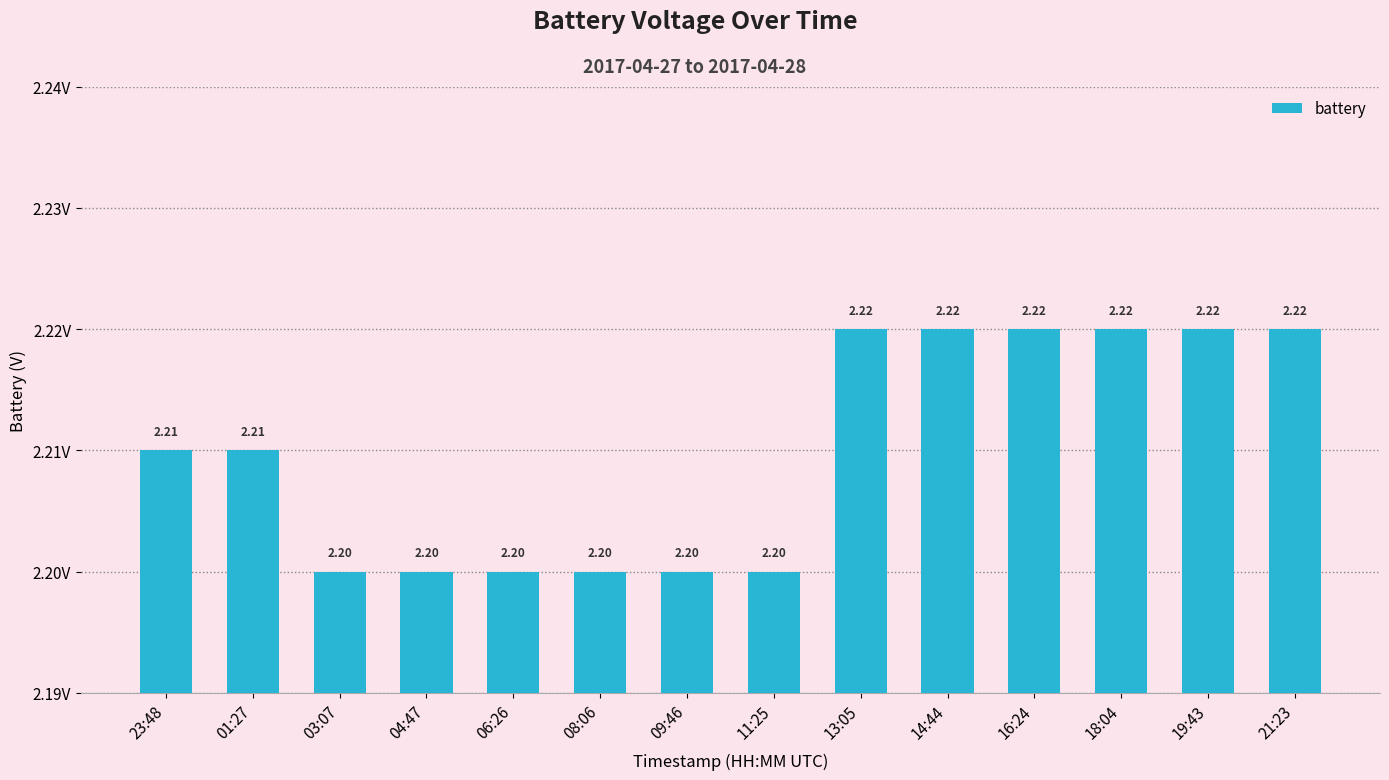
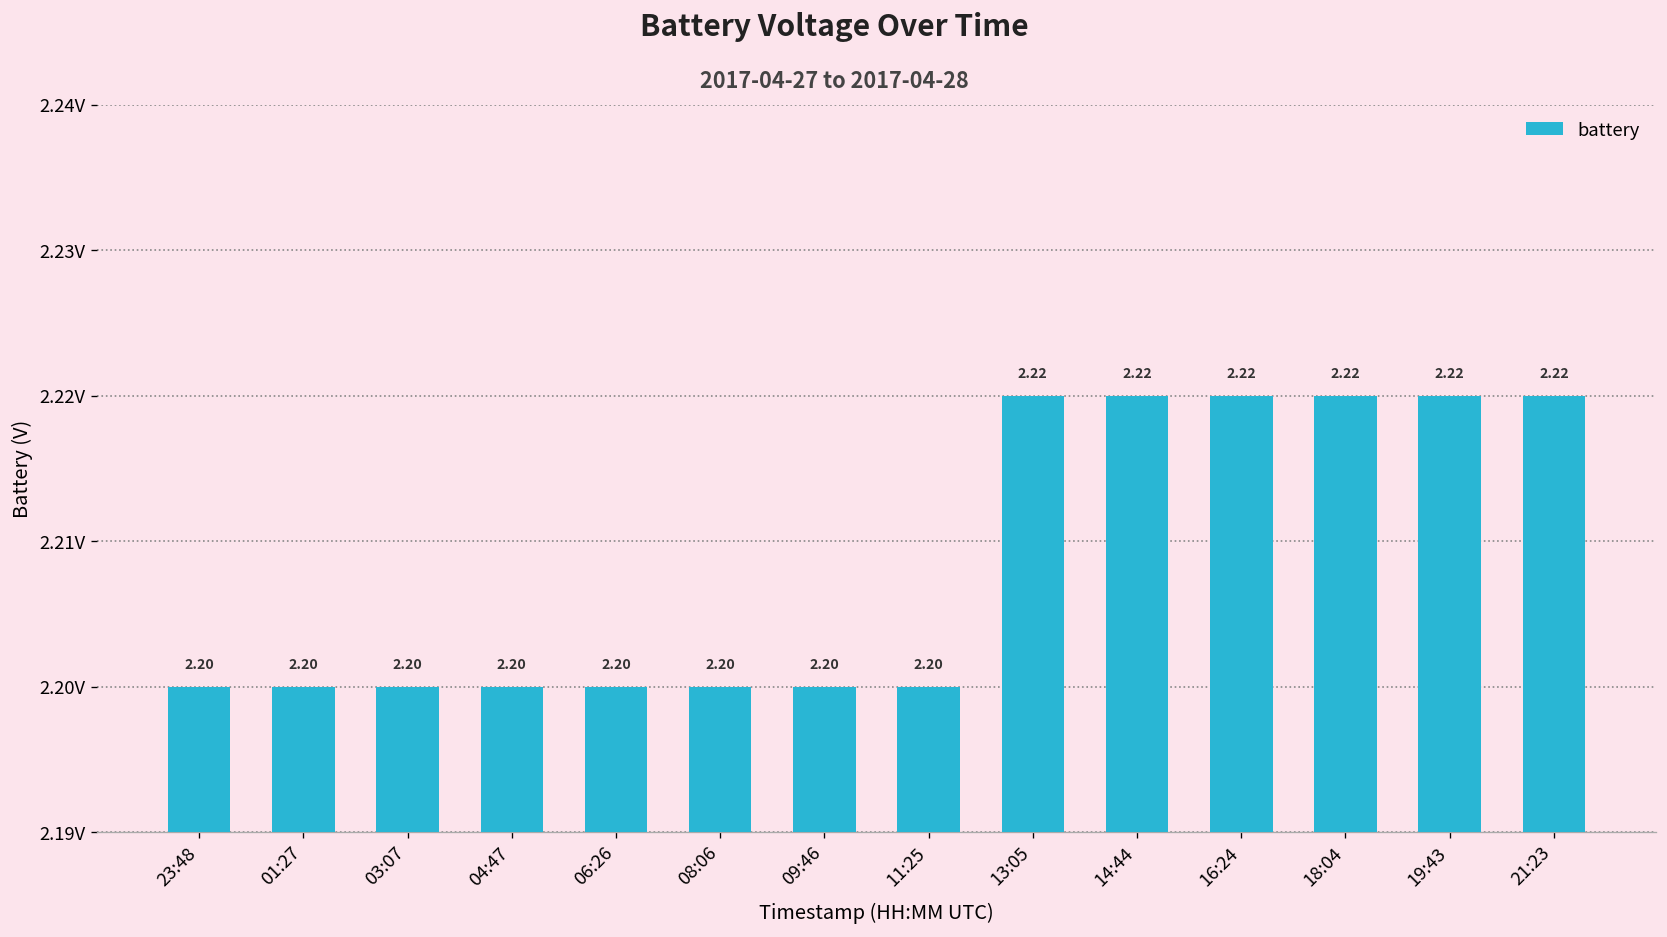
23:48: 2.21 -> 2.20
01:27: 2.21 -> 2.20
